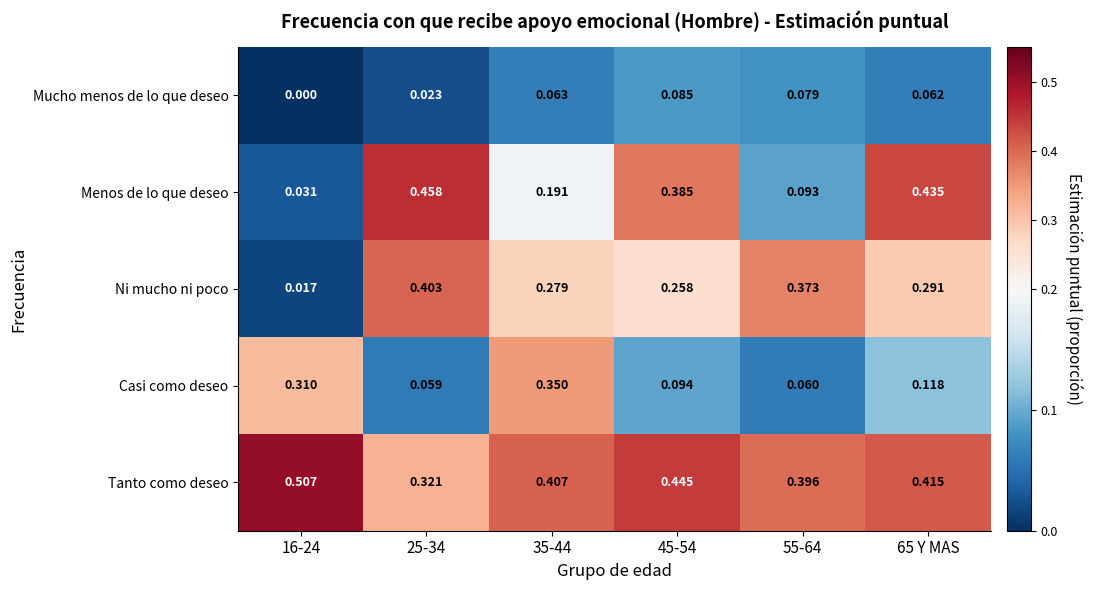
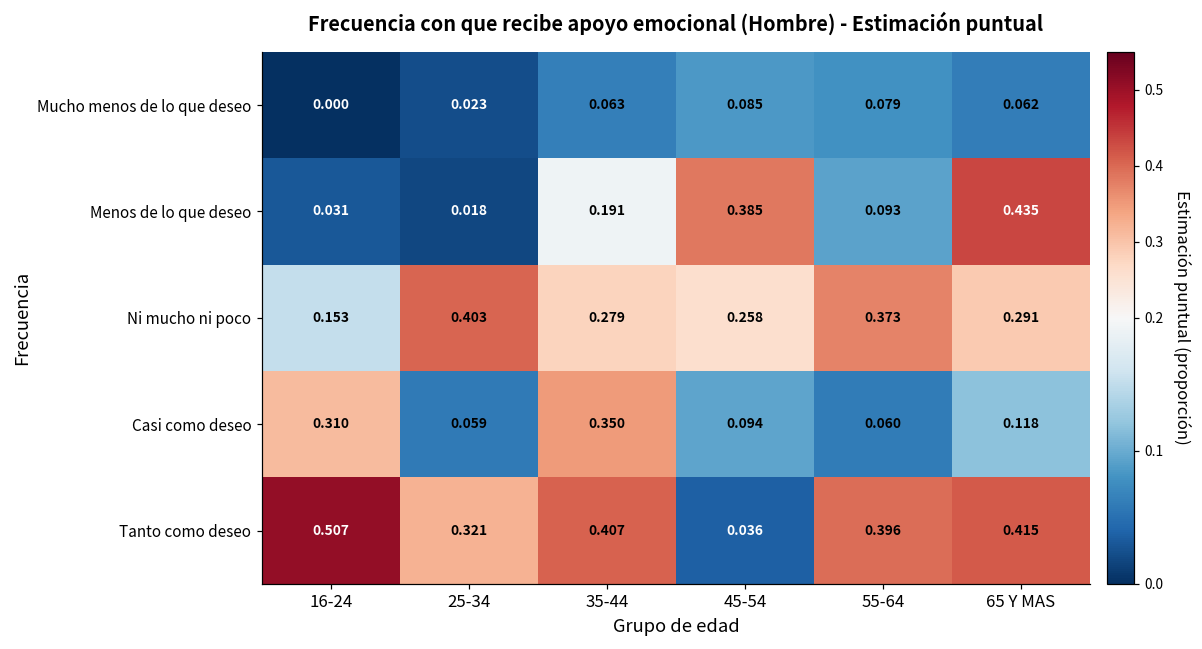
Menos de lo que deseo, 25-34: 0.458 -> 0.018
Ni mucho ni poco, 16-24: 0.017 -> 0.153
Tanto como deseo, 45-54: 0.445 -> 0.036
